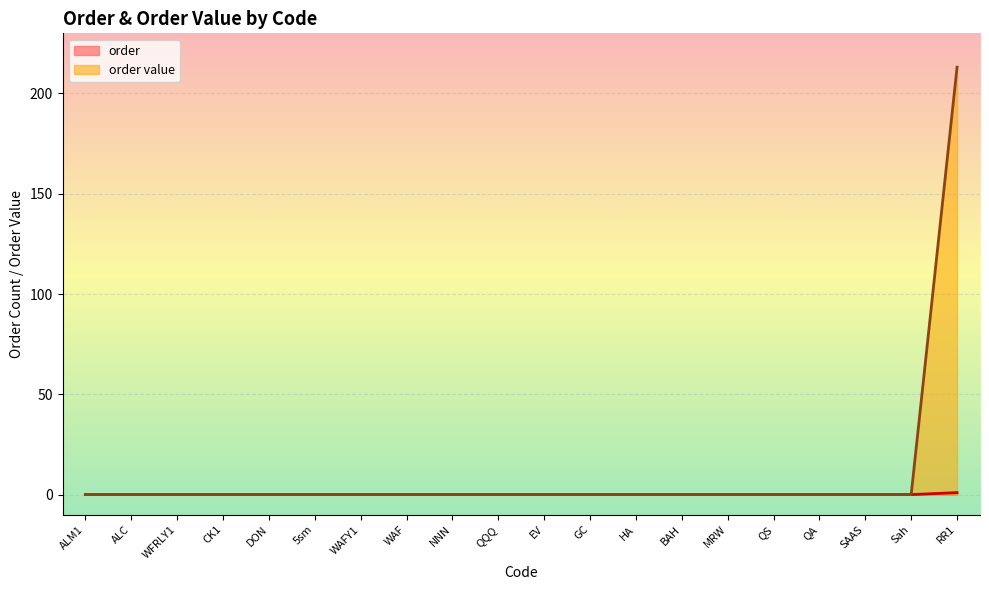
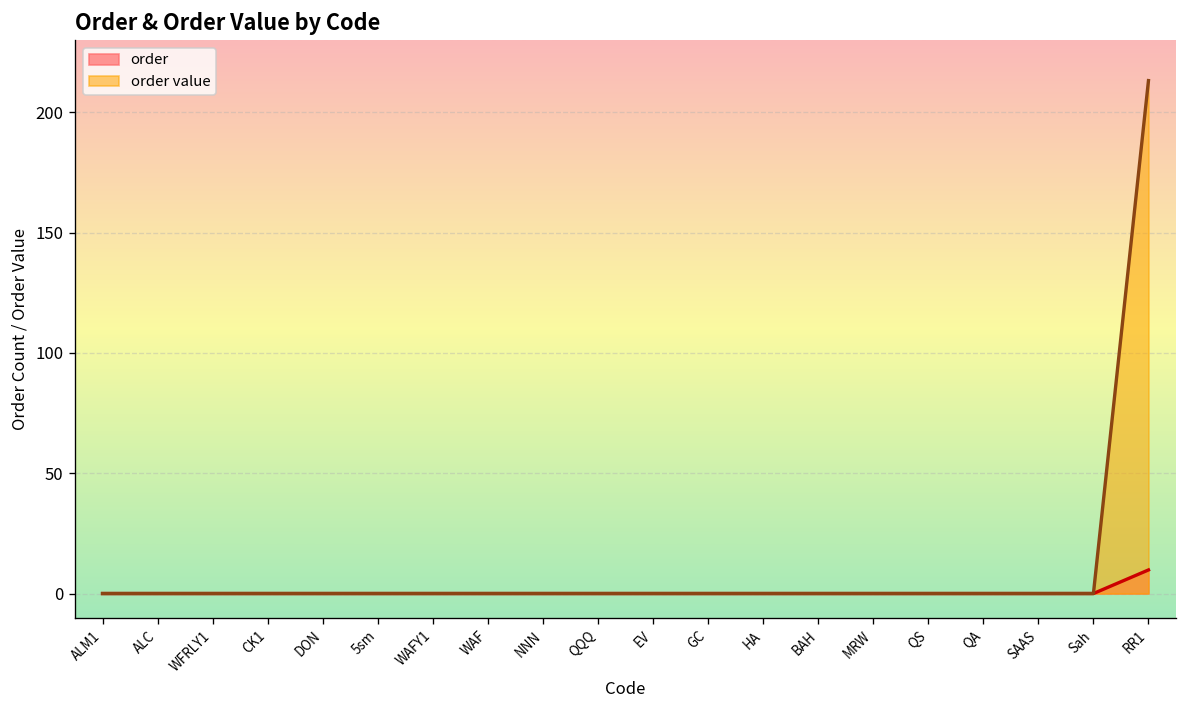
order, RR1: 1 -> 10
